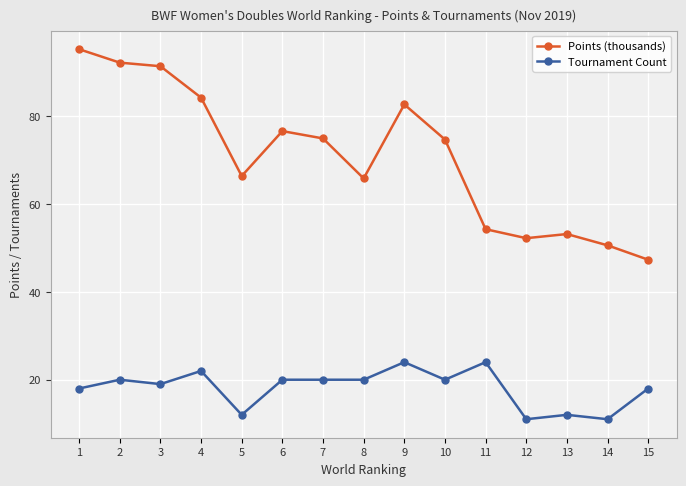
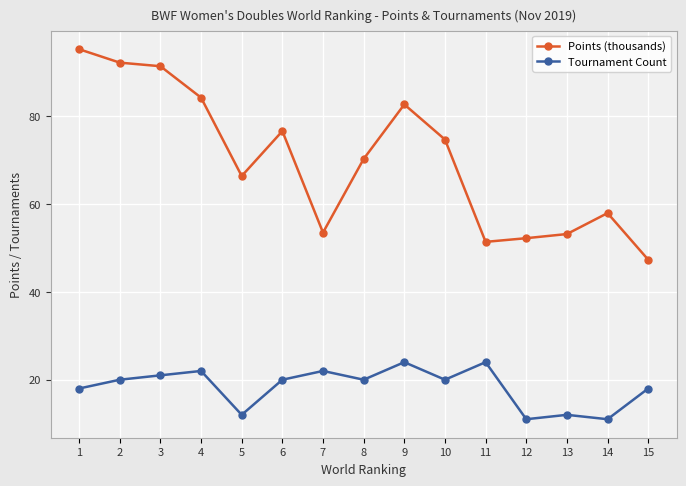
Tournament Count, 3: 19 -> 21
Points (thousands), 7: 75 -> 54
Tournament Count, 7: 20 -> 22
Points (thousands), 8: 66 -> 70
Points (thousands), 11: 54 -> 51
Points (thousands), 14: 51 -> 58
